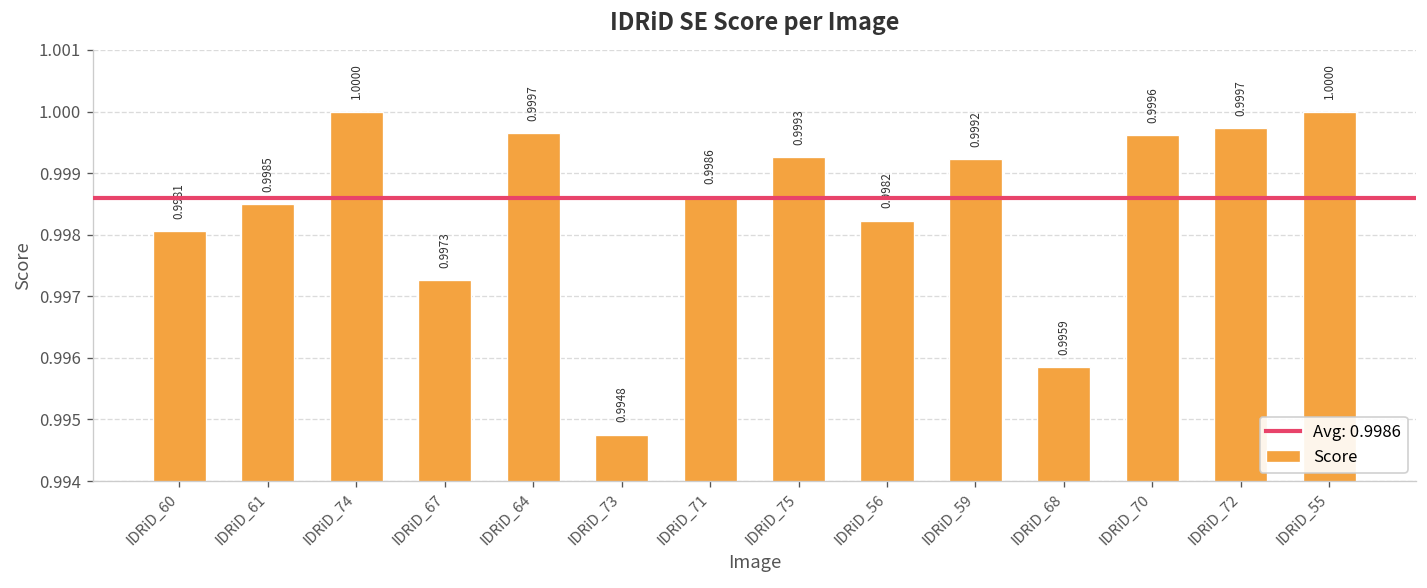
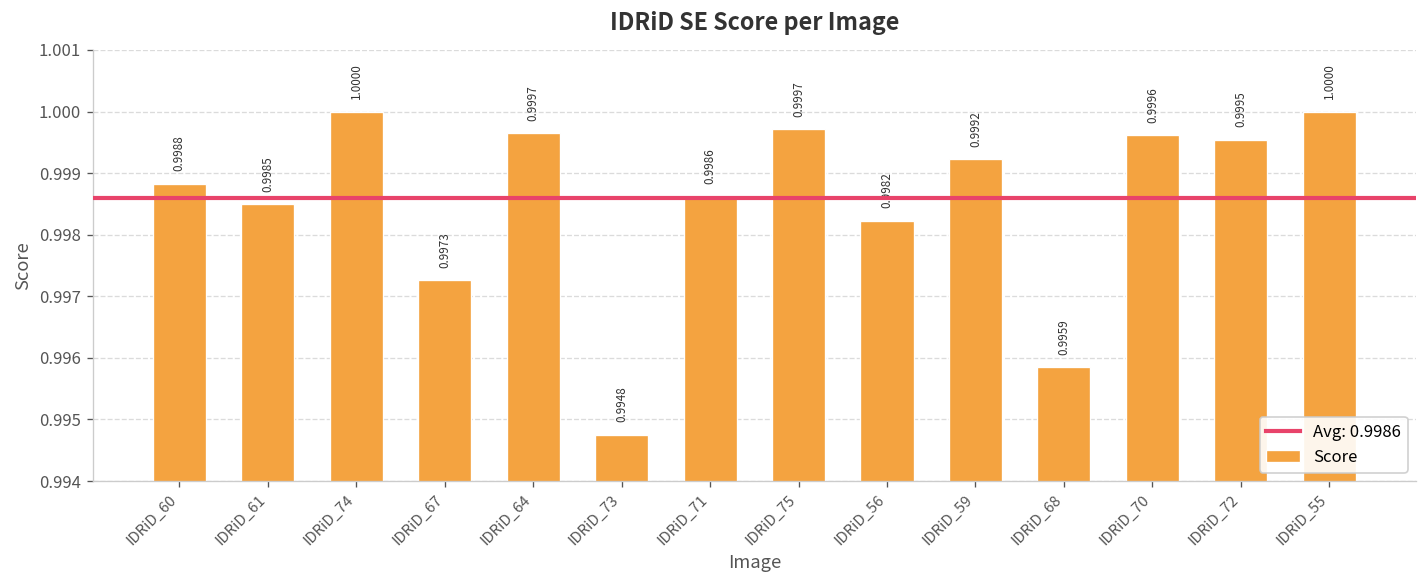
IDRiD_60: 0.9981 -> 0.9988
IDRiD_75: 0.9993 -> 0.9997
IDRiD_72: 0.9997 -> 0.9995
